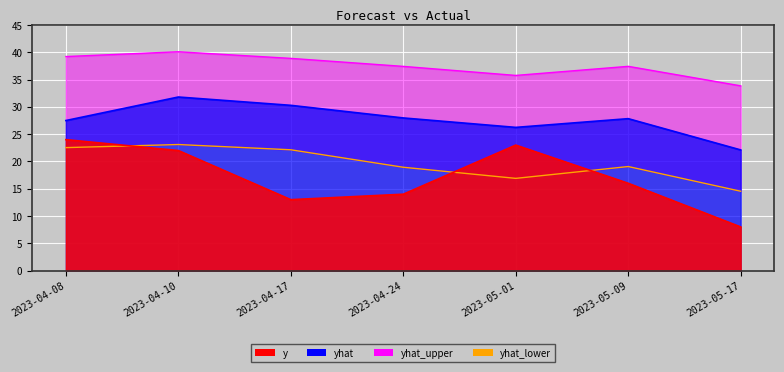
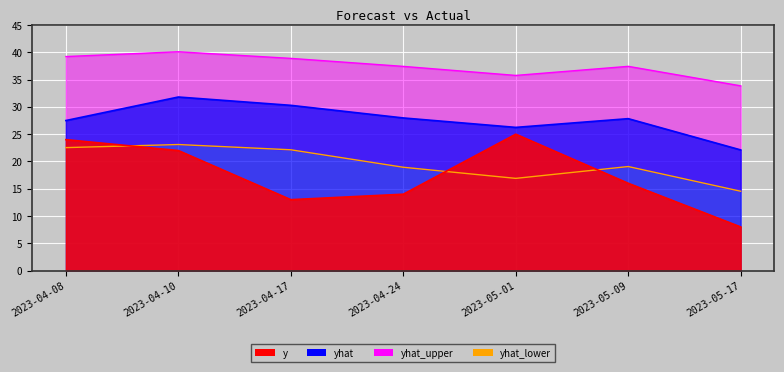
y, 2023-05-01: 23 -> 25
